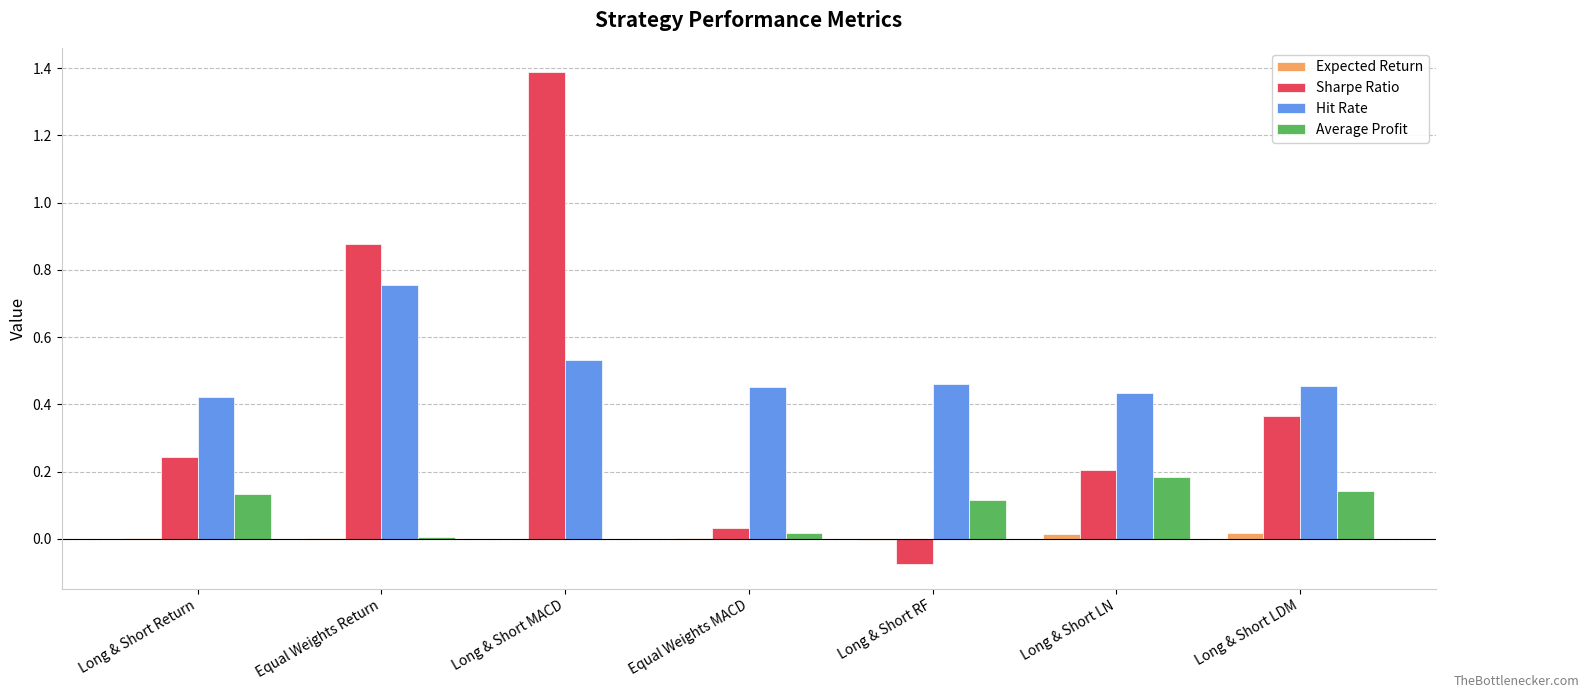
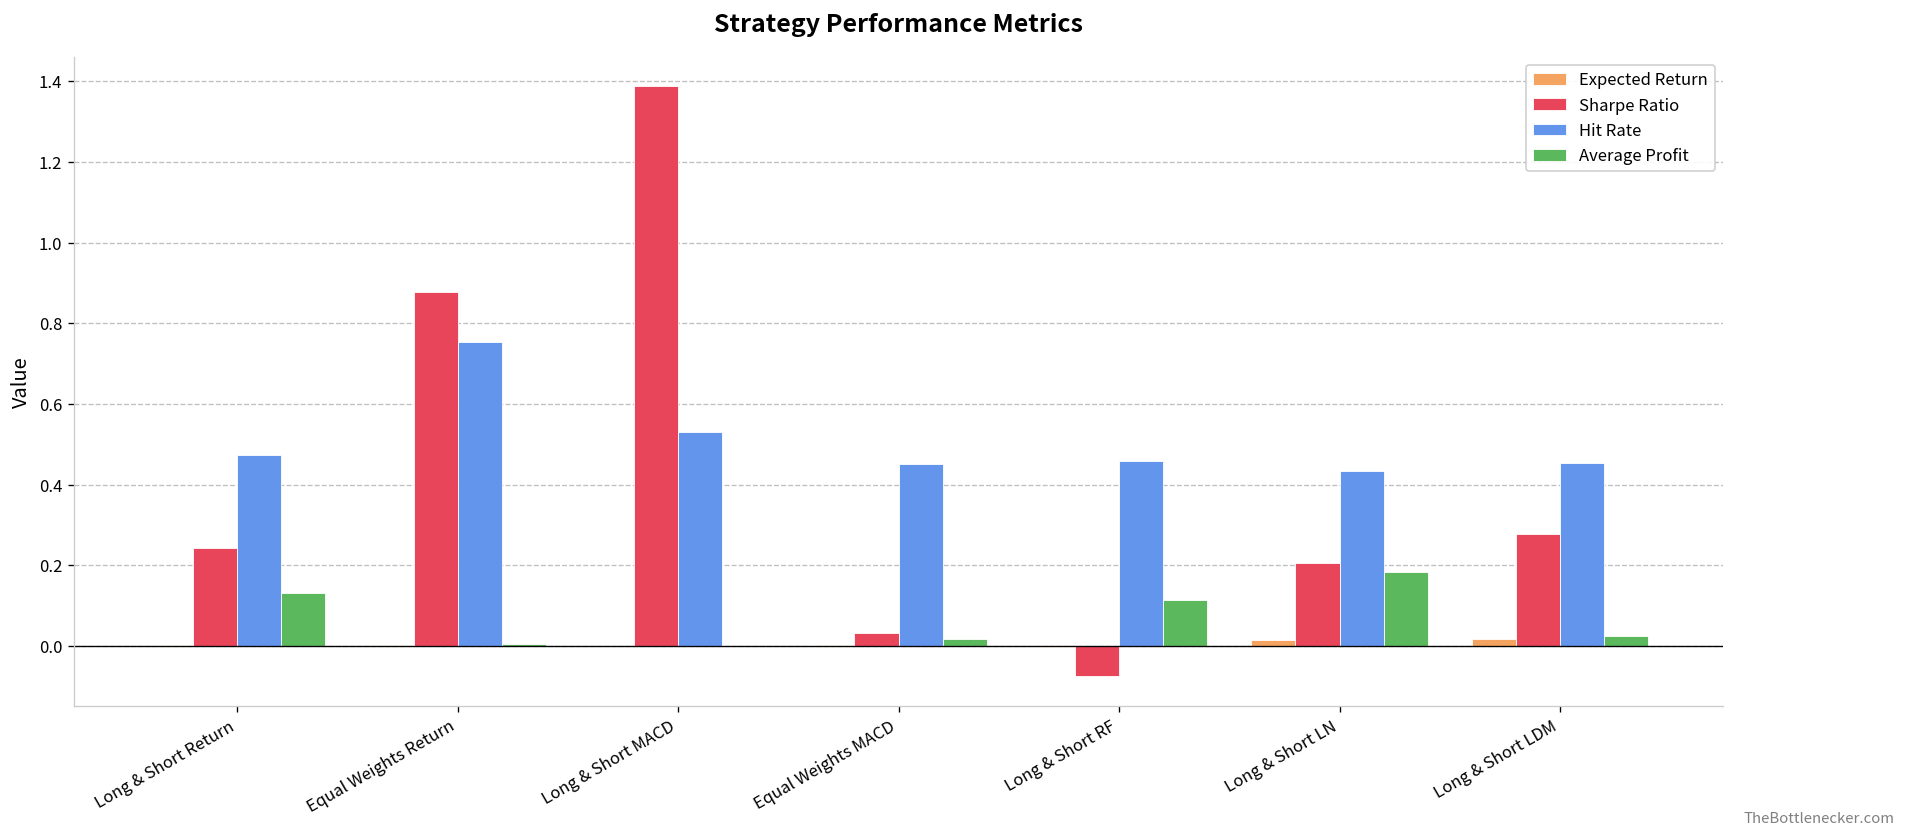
Hit Rate, Long & Short Return: 0.42 -> 0.47
Sharpe Ratio, Long & Short LDM: 0.36 -> 0.28
Average Profit, Long & Short LDM: 0.14 -> 0.02
